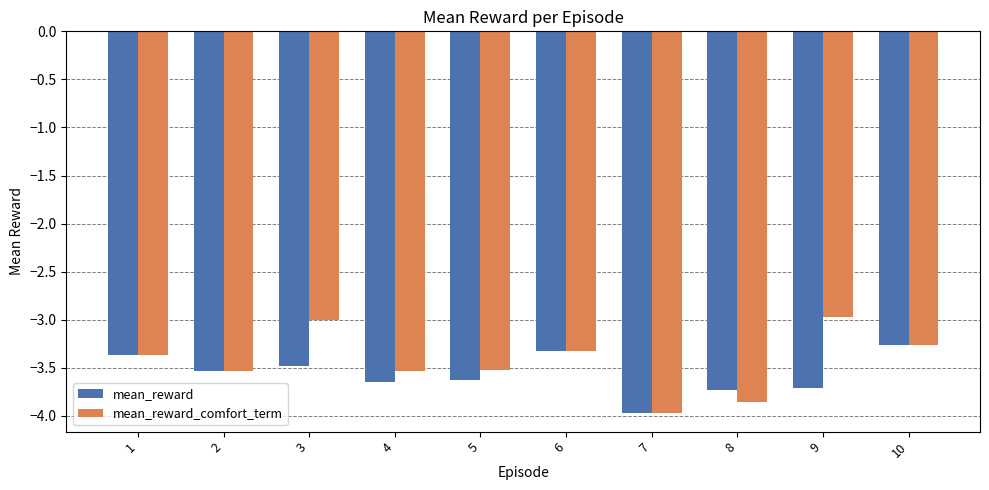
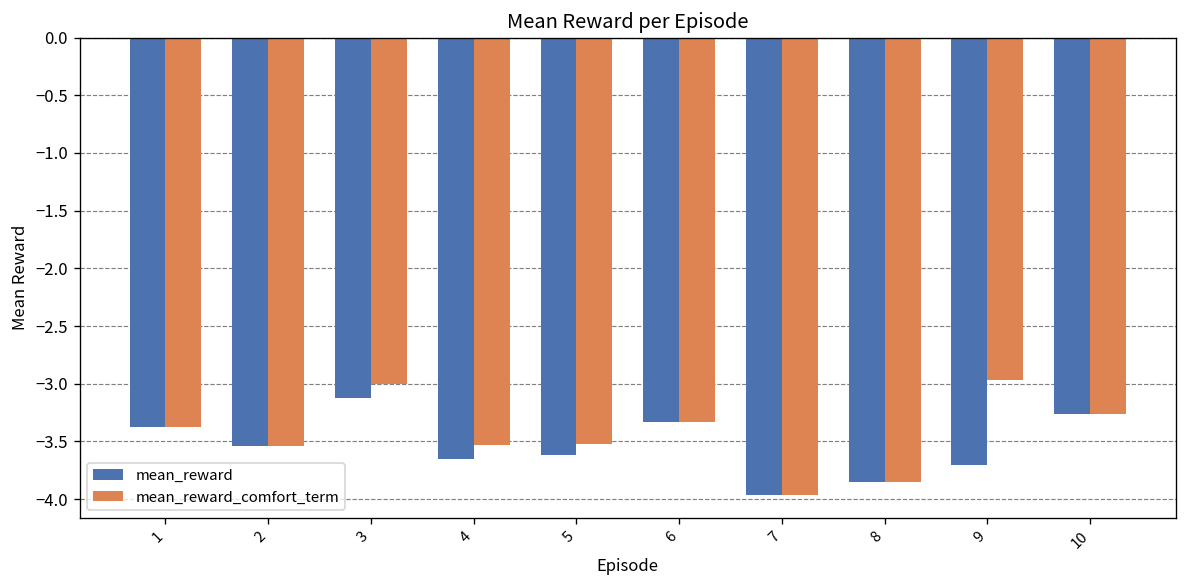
mean_reward, 3: -3.5 -> -3.1
mean_reward, 8: -3.7 -> -3.9
